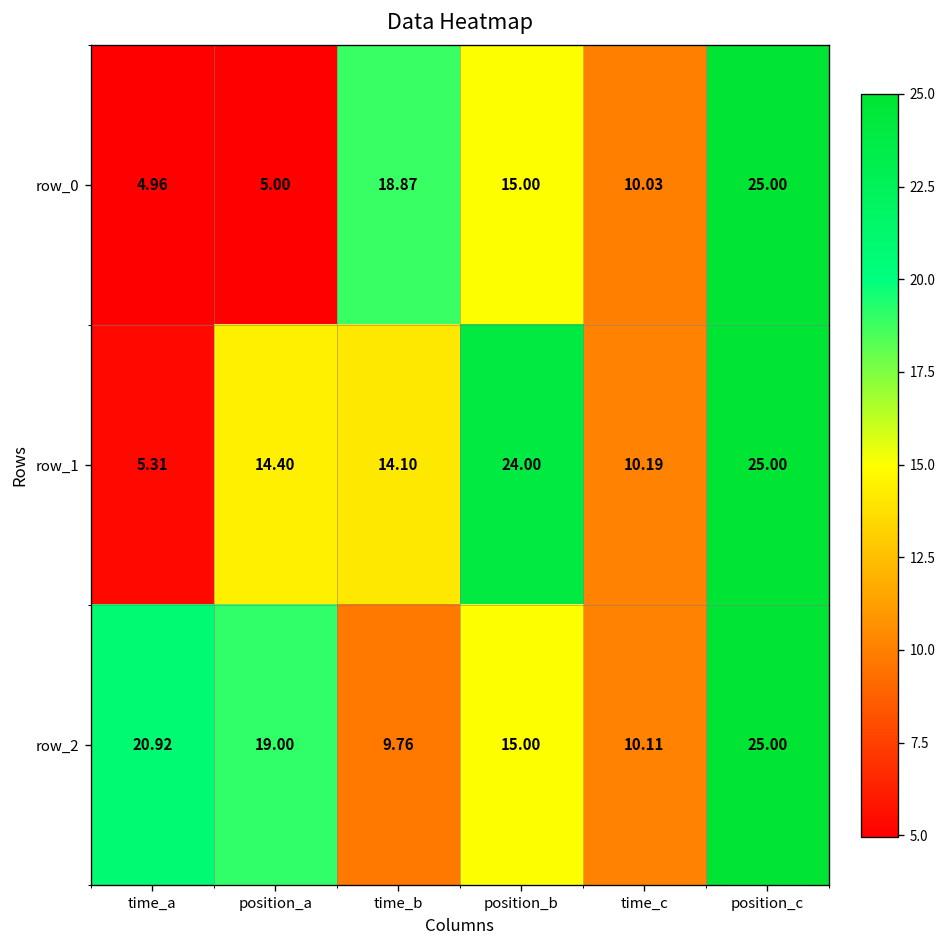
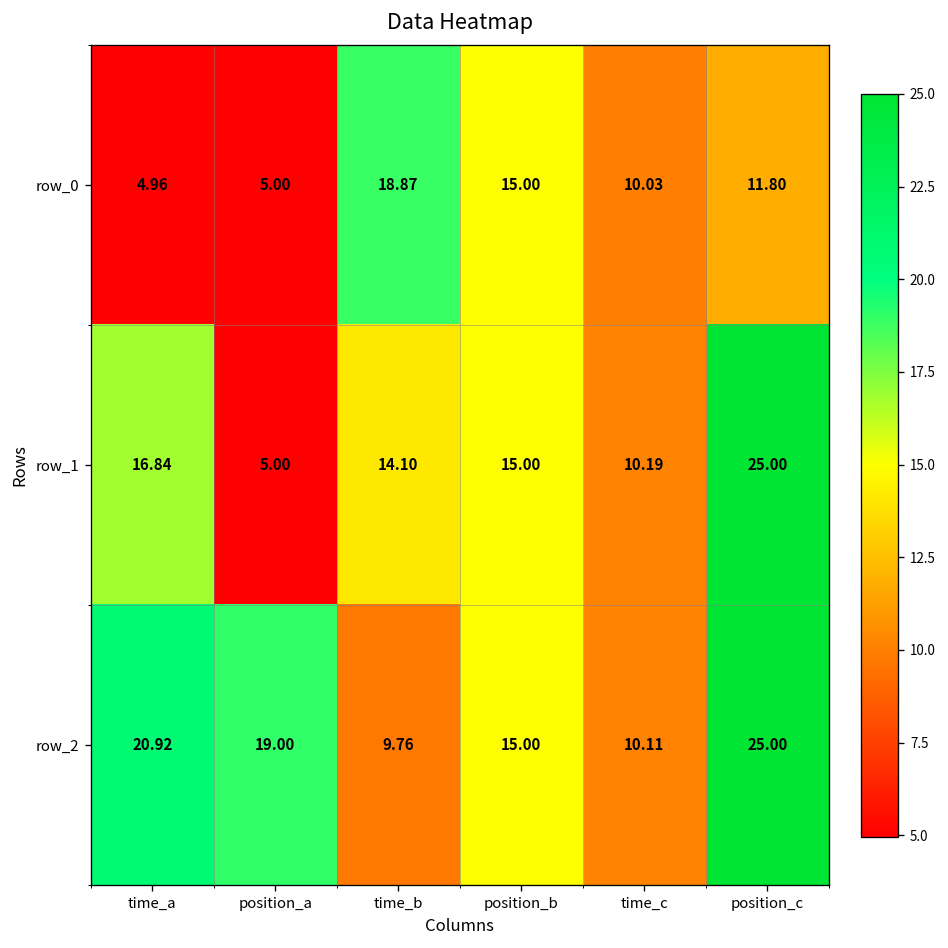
row_0, position_c: 25.00 -> 11.80
row_1, time_a: 5.31 -> 16.84
row_1, position_a: 14.40 -> 5.00
row_1, position_b: 24.00 -> 15.00
